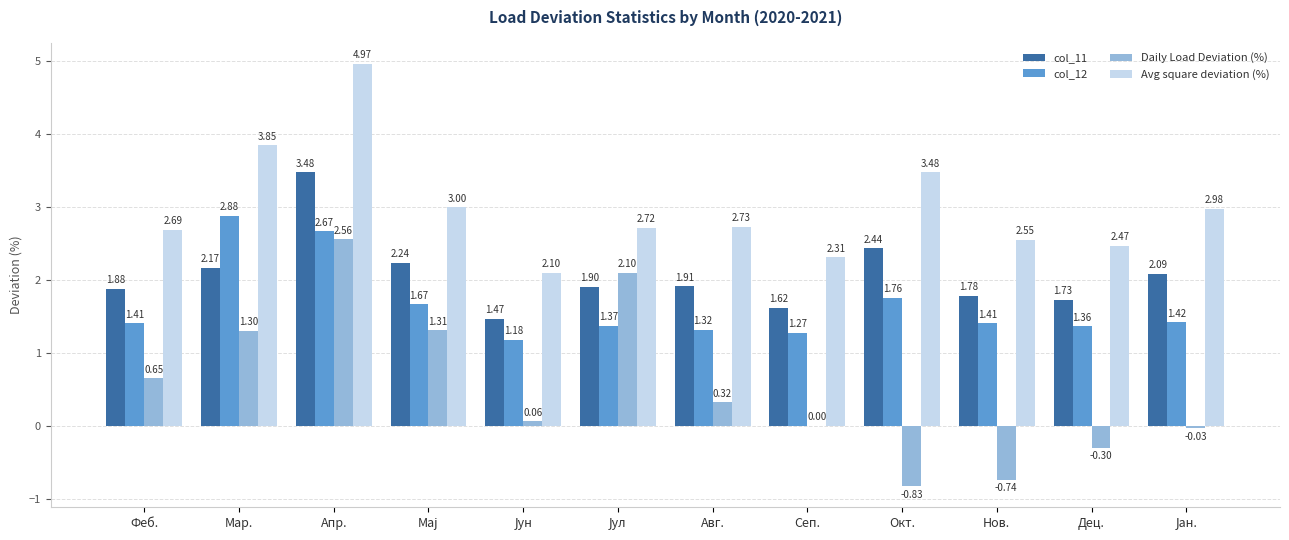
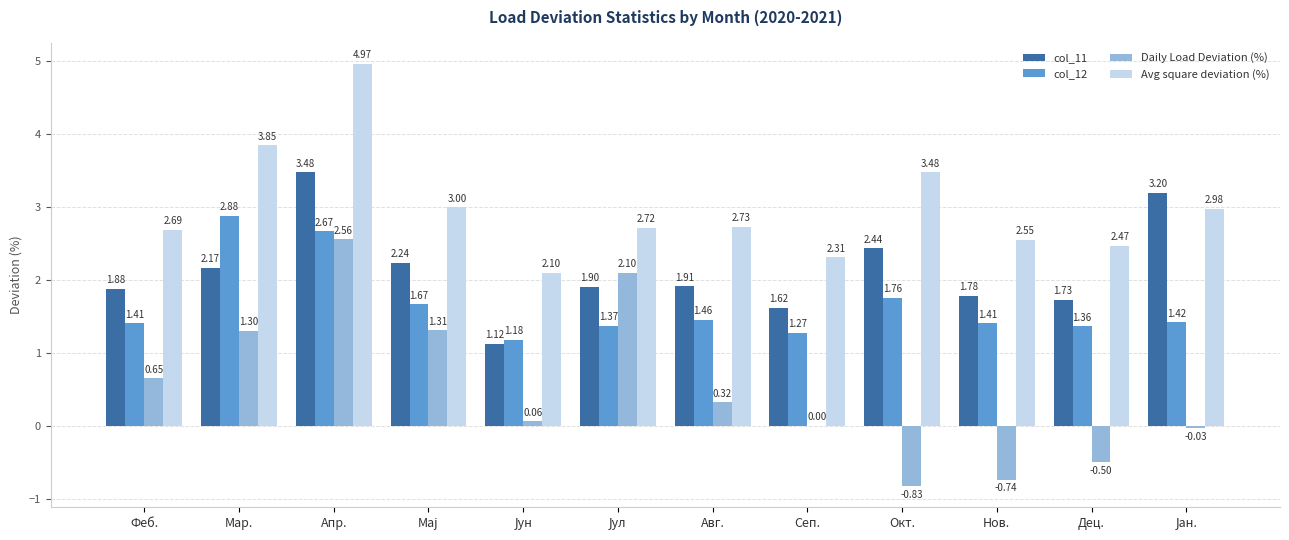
col_11, Јун: 1.47 -> 1.12
col_12, Авг.: 1.32 -> 1.46
Daily Load Deviation (%), Дец.: -0.30 -> -0.50
col_11, Јан.: 2.09 -> 3.20
